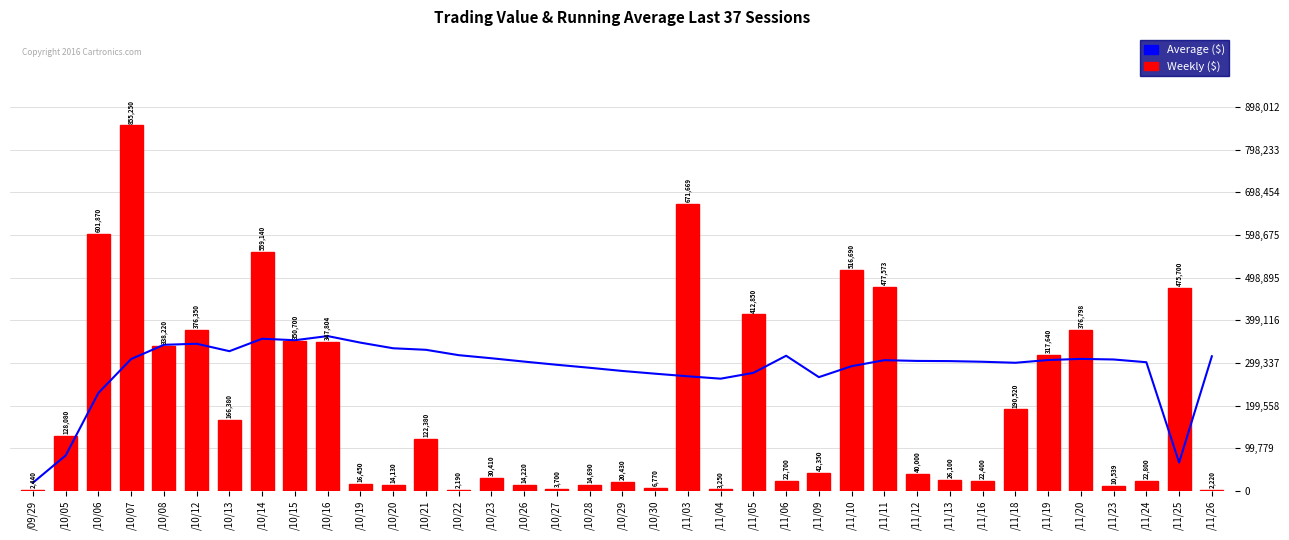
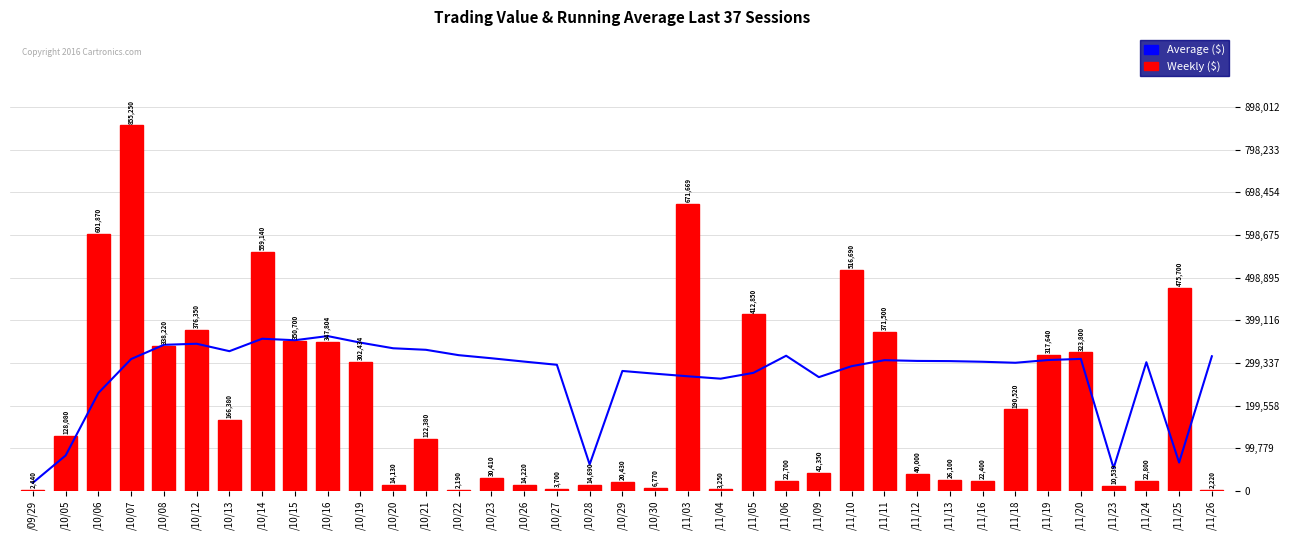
Weekly ($), /10/19: 16,450 -> 302,434
Average ($), /10/28: 290,000 -> 60,000
Weekly ($), /11/11: 477,573 -> 371,500
Weekly ($), /11/20: 376,798 -> 323,800
Average ($), /11/23: 310,000 -> 50,000
